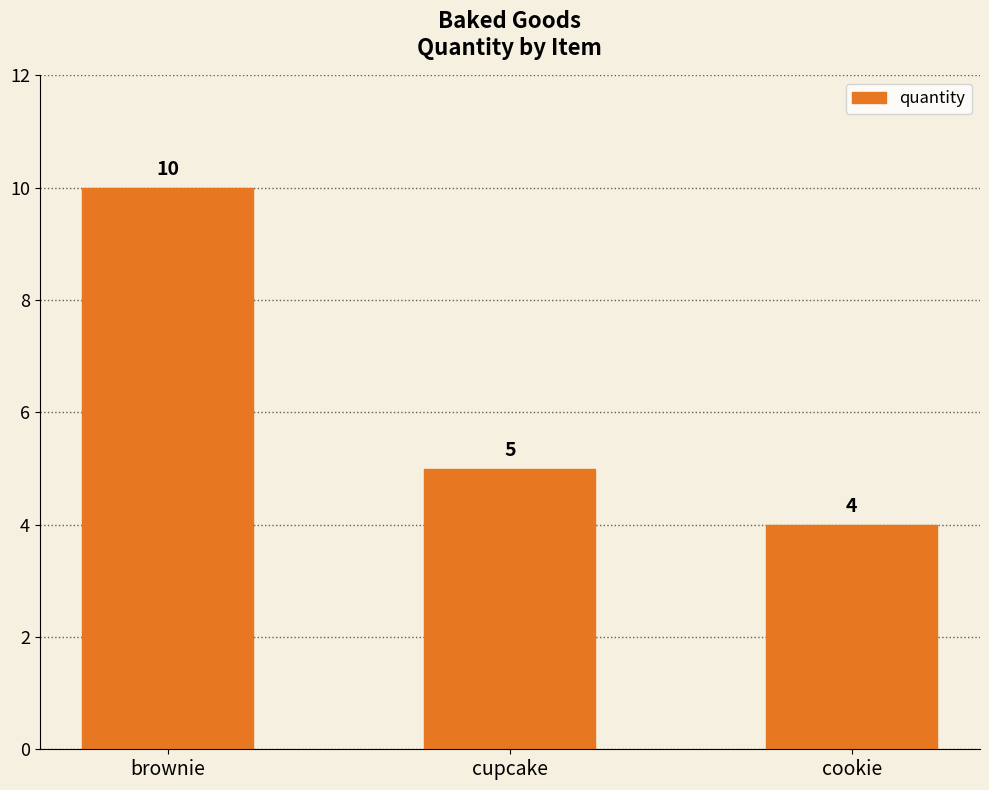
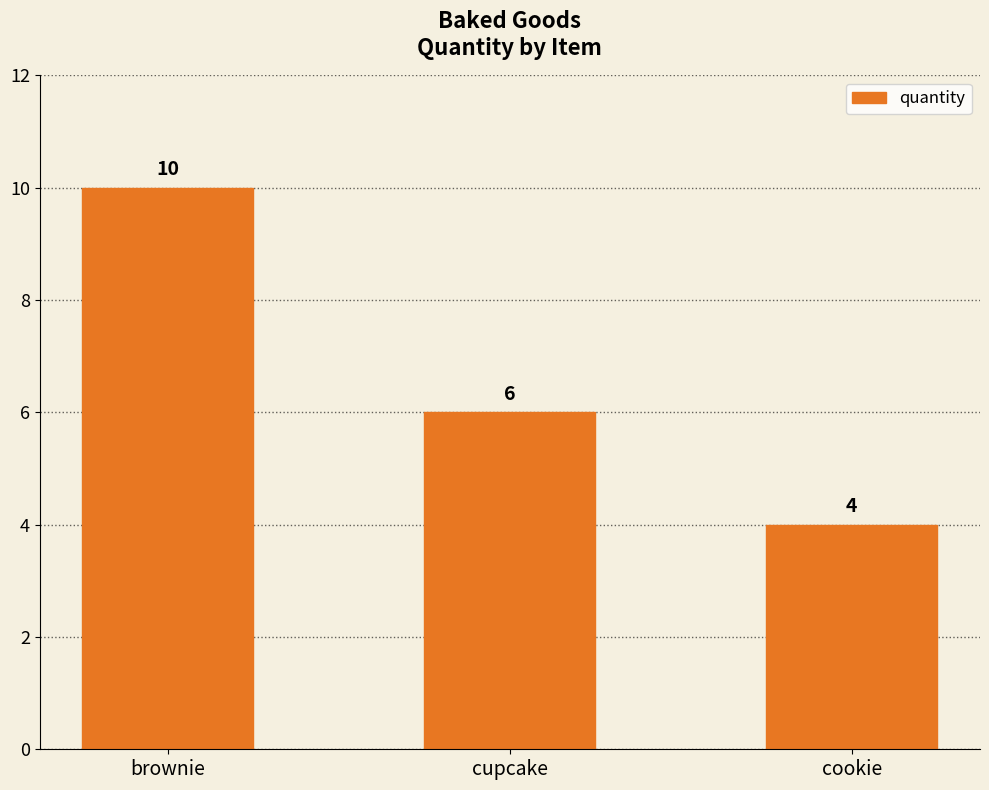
cupcake: 5 -> 6
